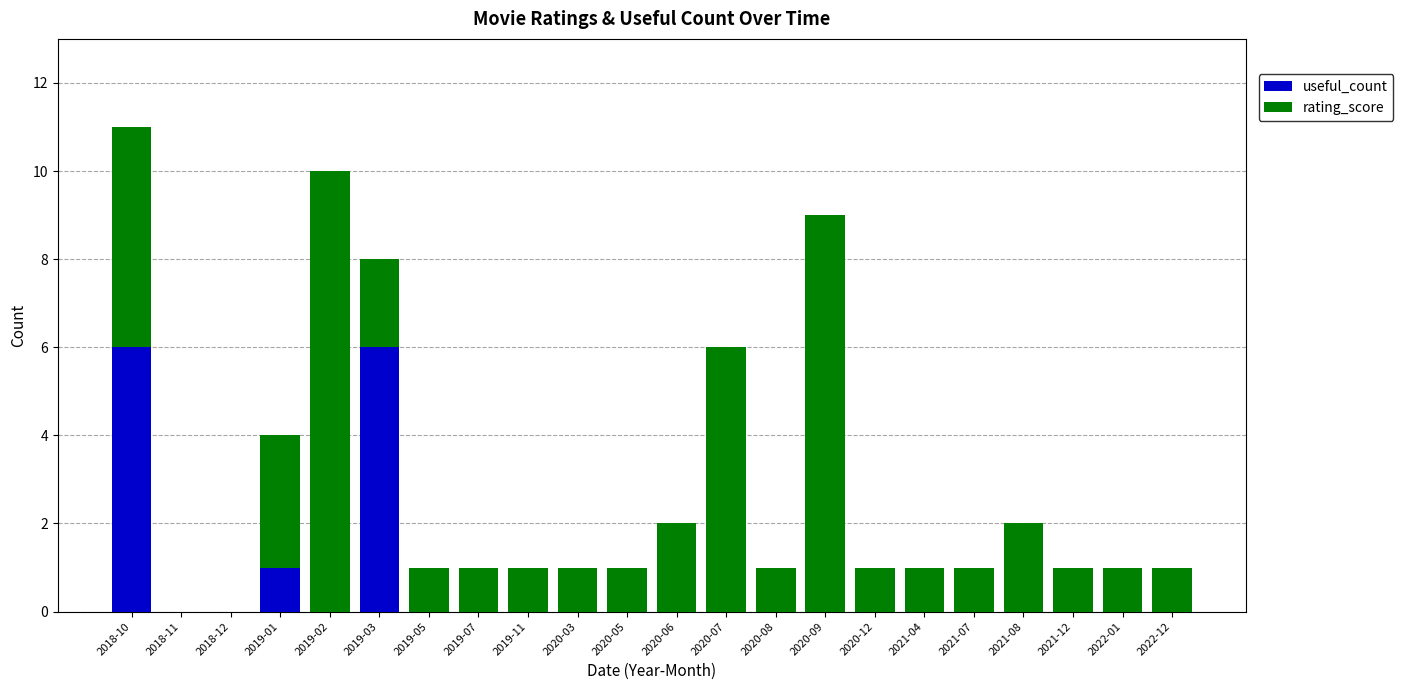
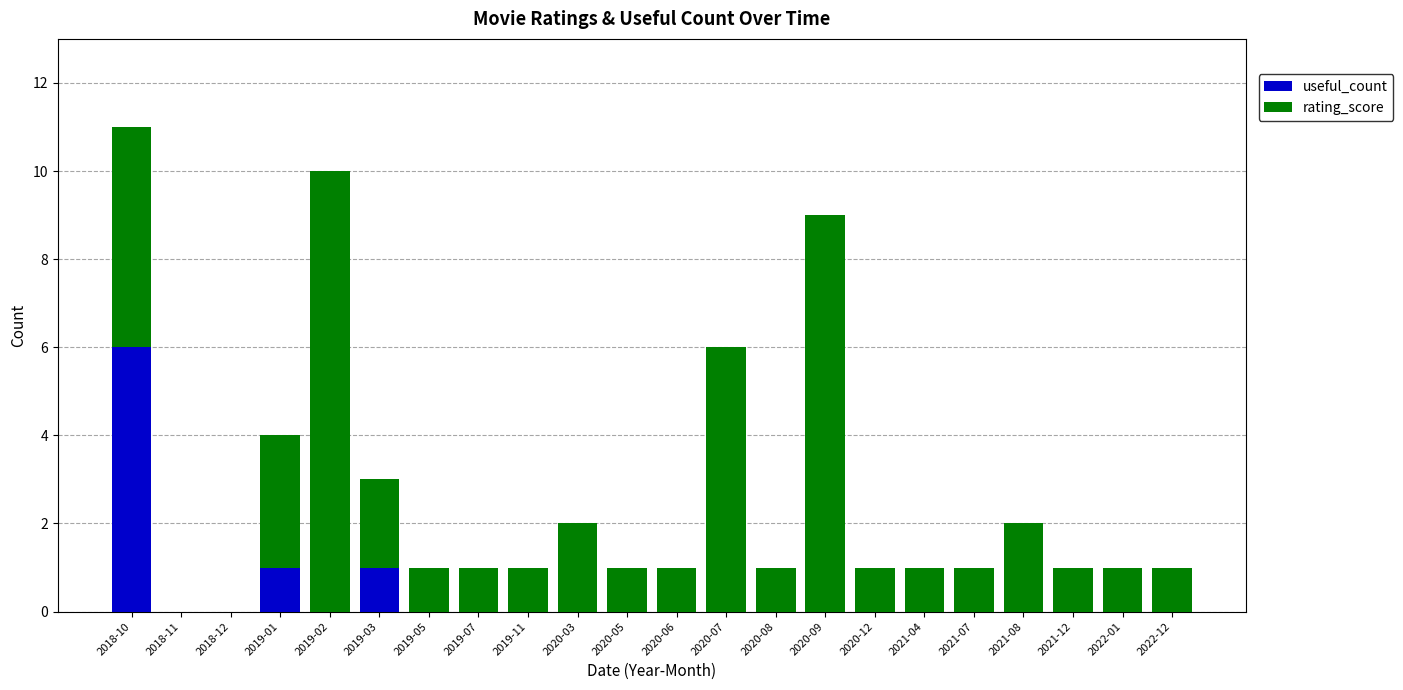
useful_count, 2019-03: 6 -> 1
rating_score, 2020-03: 1 -> 2
rating_score, 2020-06: 2 -> 1
